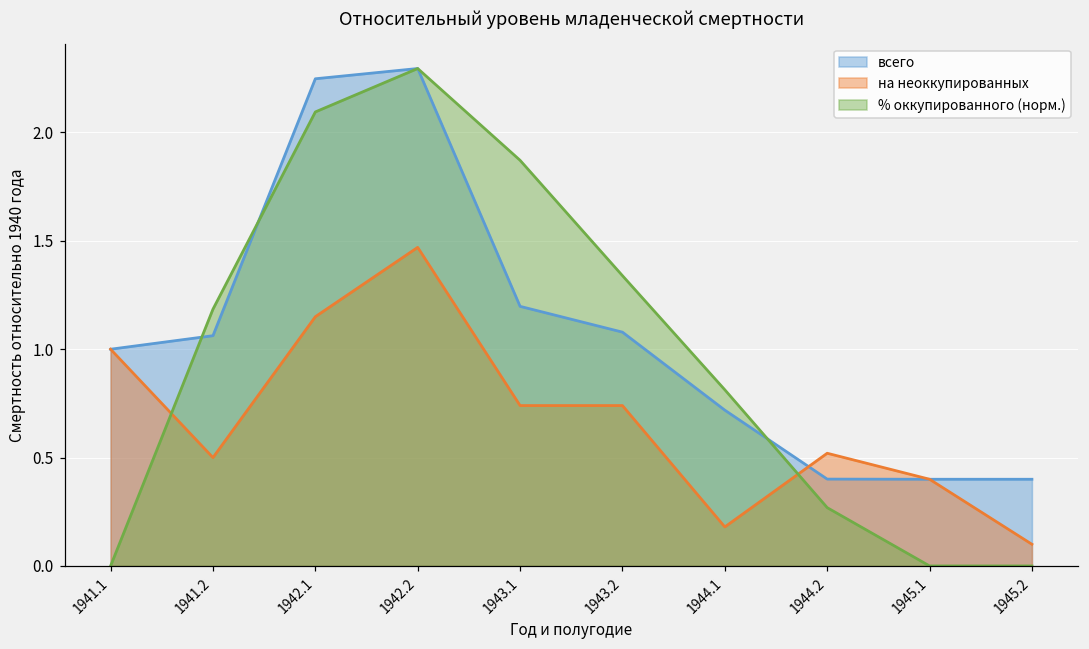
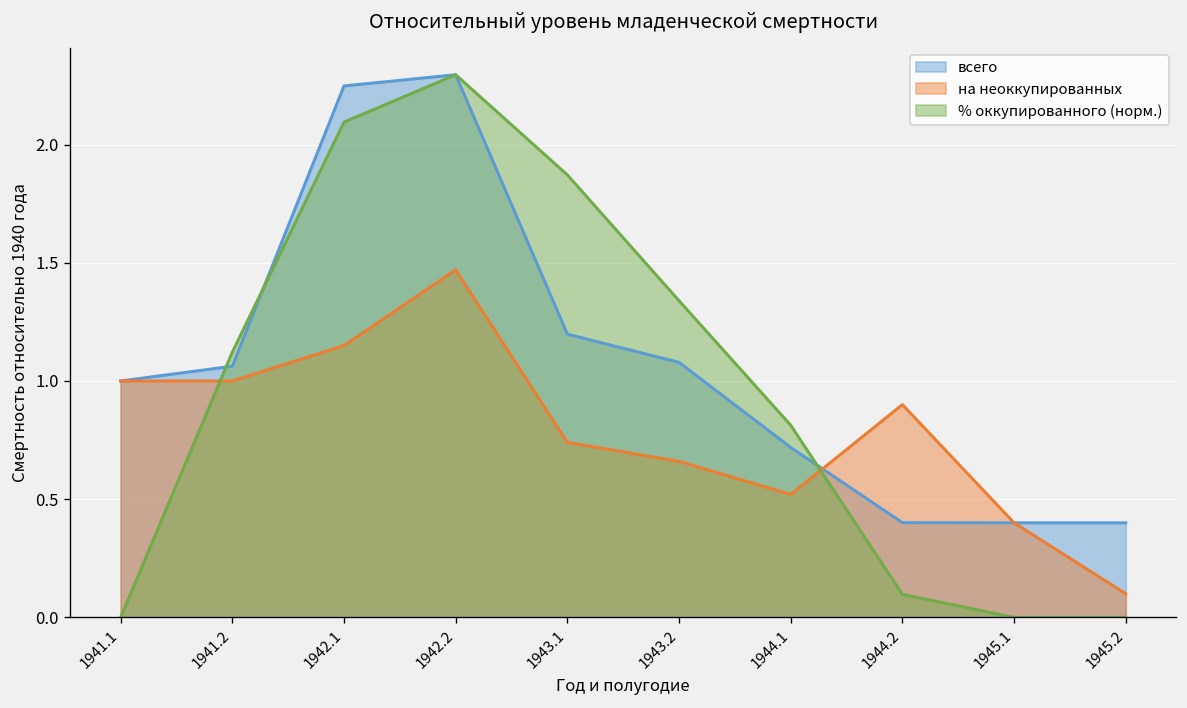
на неоккупированных, 1941.2: 0.5 -> 1.0
% оккупированного (норм.), 1941.2: 1.18 -> 1.12
на неоккупированных, 1943.2: 0.74 -> 0.66
на неоккупированных, 1944.1: 0.18 -> 0.52
на неоккупированных, 1944.2: 0.52 -> 0.90
% оккупированного (норм.), 1944.2: 0.27 -> 0.10
